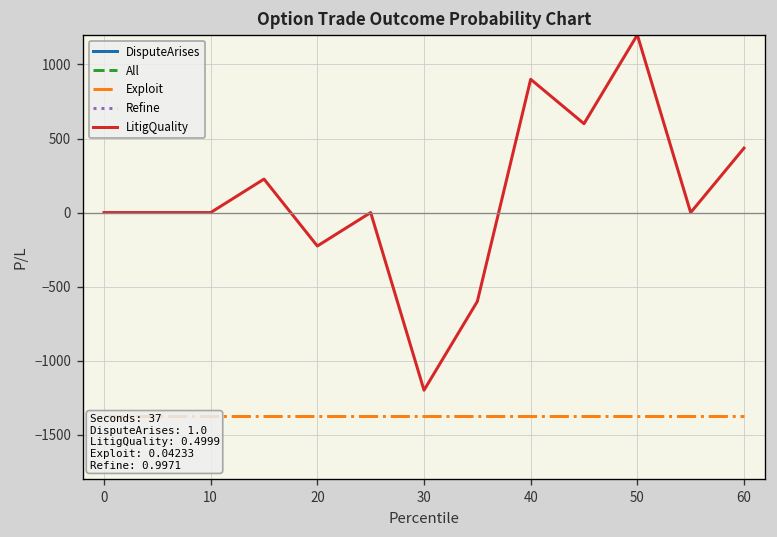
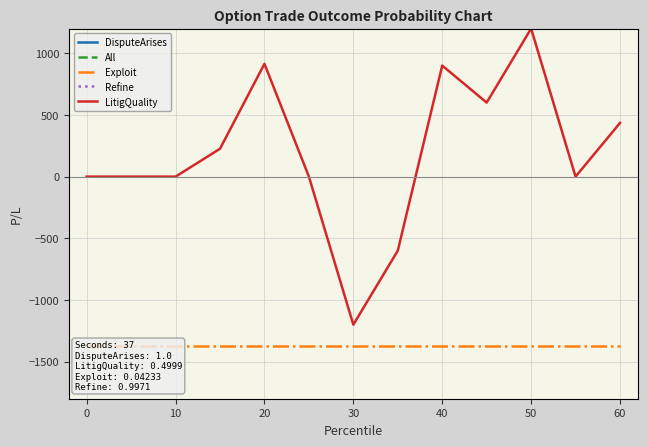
LitigQuality, 20: -230 -> 910
